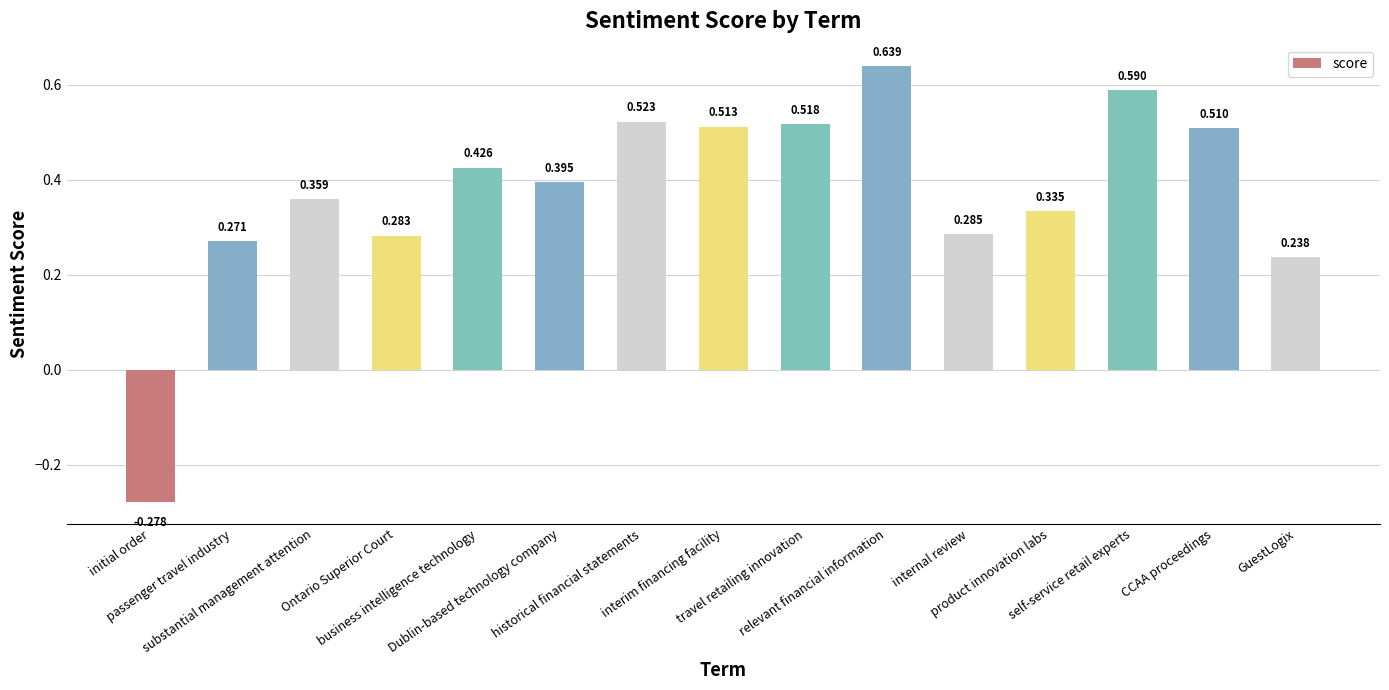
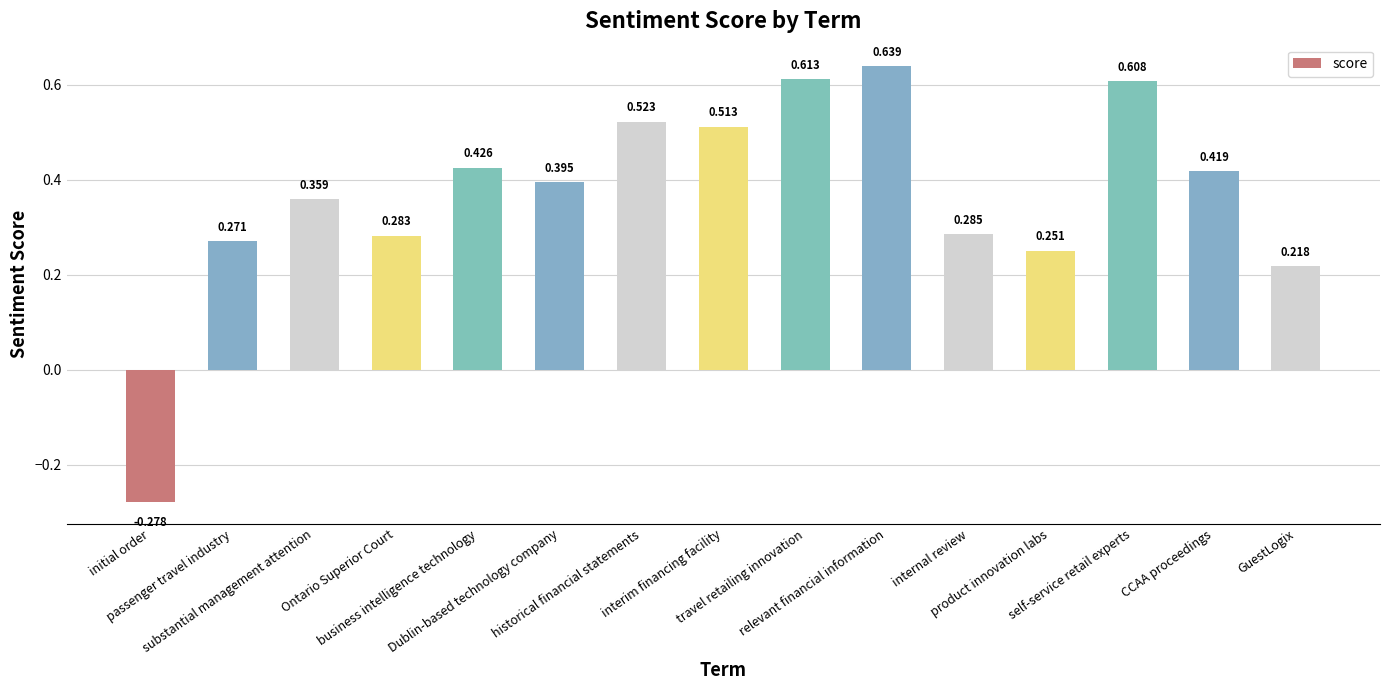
travel retailing innovation: 0.518 -> 0.613
product innovation labs: 0.335 -> 0.251
self-service retail experts: 0.590 -> 0.608
CCAA proceedings: 0.510 -> 0.419
GuestLogix: 0.238 -> 0.218
